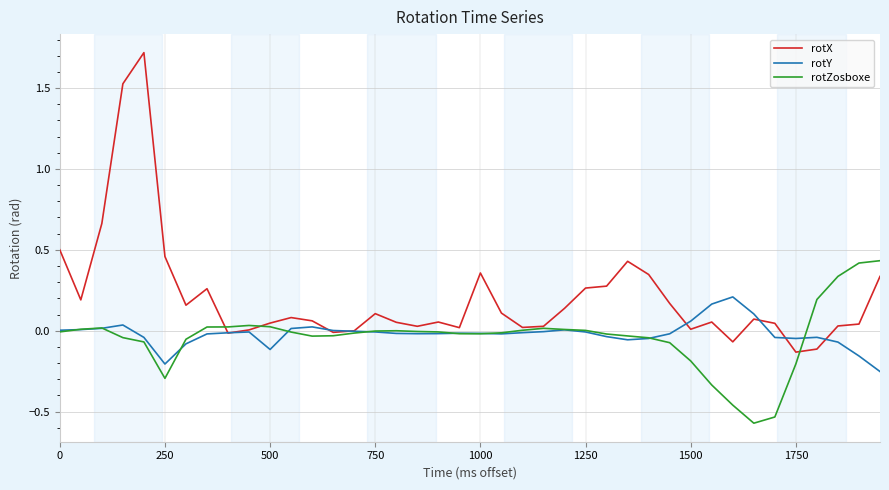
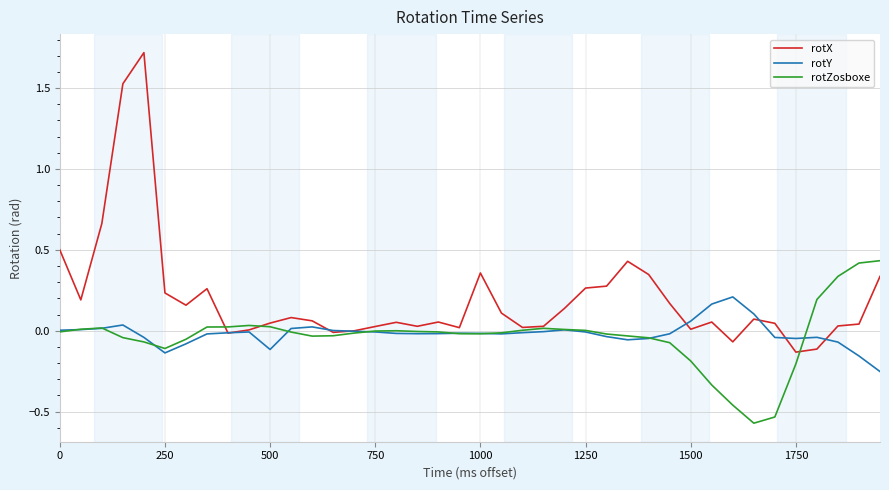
rotX, 250: 0.46 -> 0.23
rotY, 250: -0.21 -> -0.14
rotZosboxe, 250: -0.29 -> -0.11
rotX, 750: 0.11 -> 0.03
